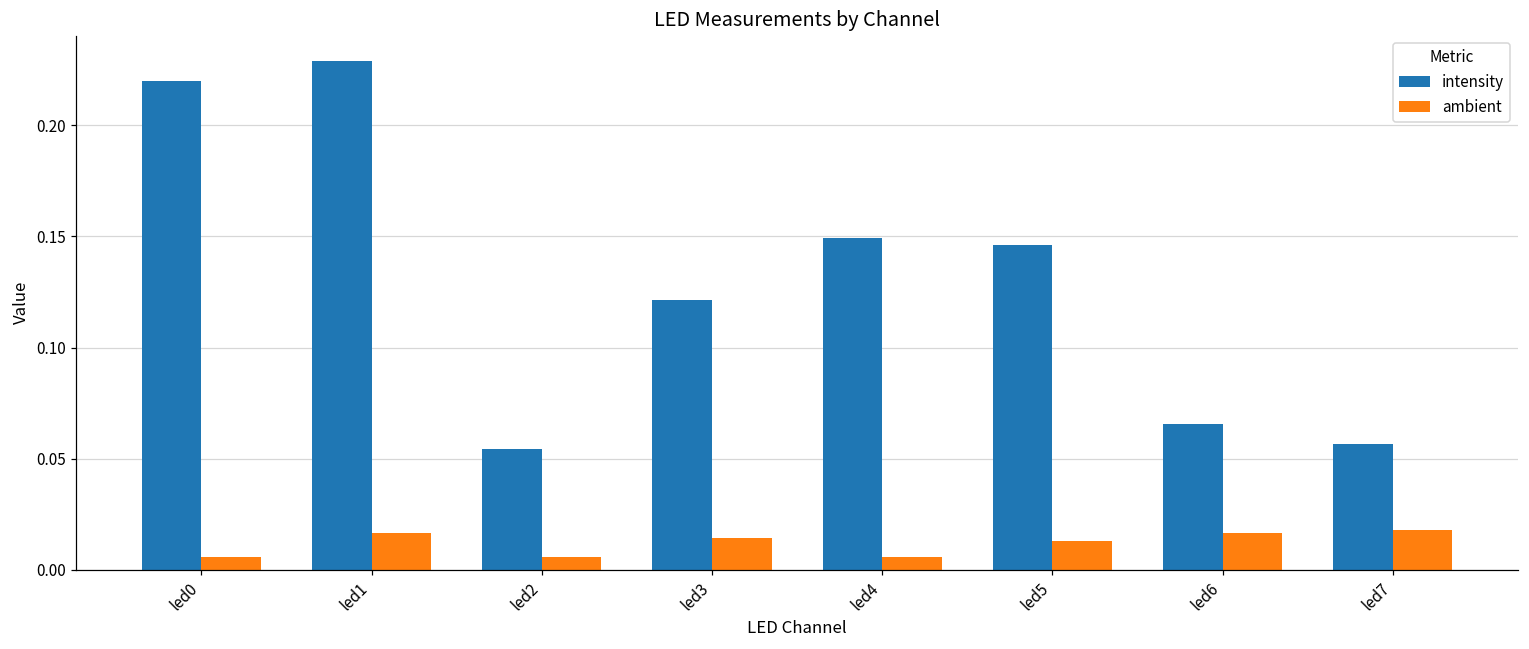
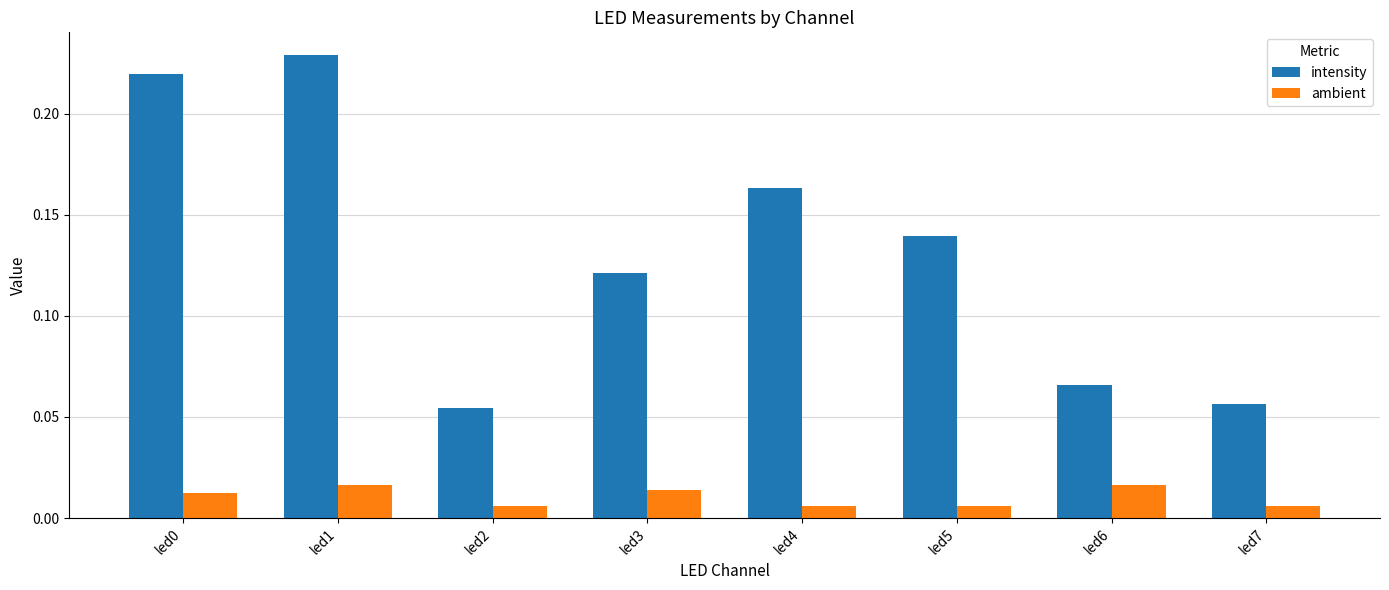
ambient, led0: 0.006 -> 0.013
intensity, led4: 0.149 -> 0.163
intensity, led5: 0.146 -> 0.140
ambient, led5: 0.013 -> 0.006
ambient, led7: 0.018 -> 0.006
